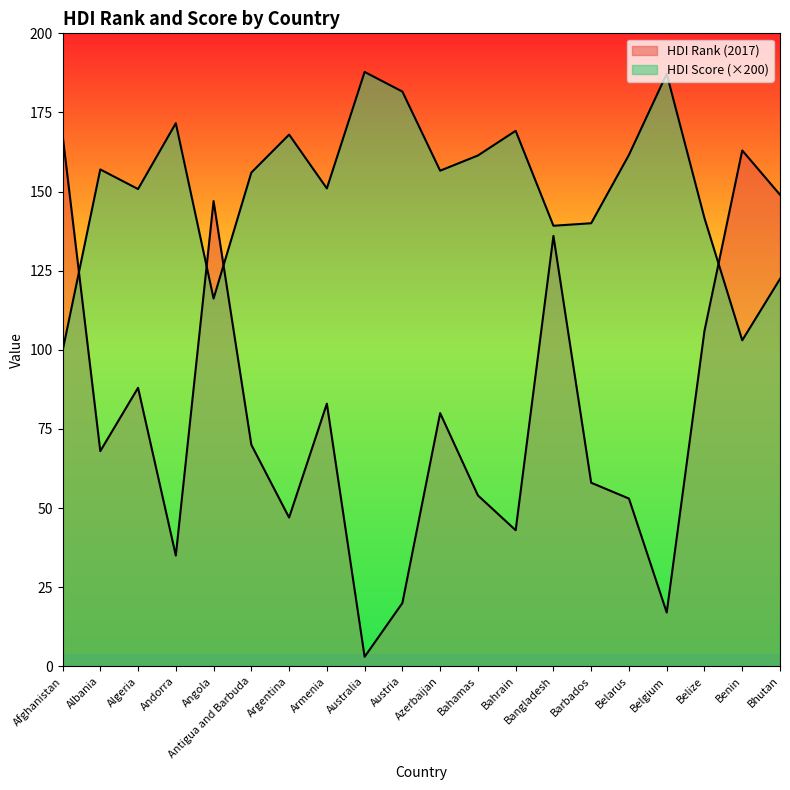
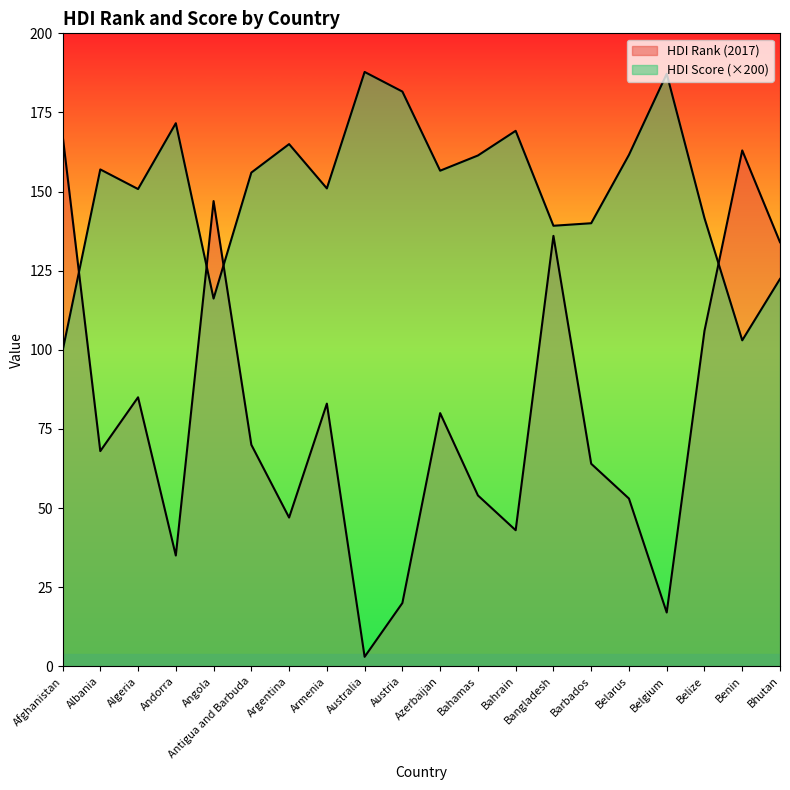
HDI Rank (2017), Algeria: 88 -> 85
HDI Score (×200), Argentina: 168 -> 165
HDI Rank (2017), Barbados: 58 -> 64
HDI Rank (2017), Bhutan: 149 -> 134
